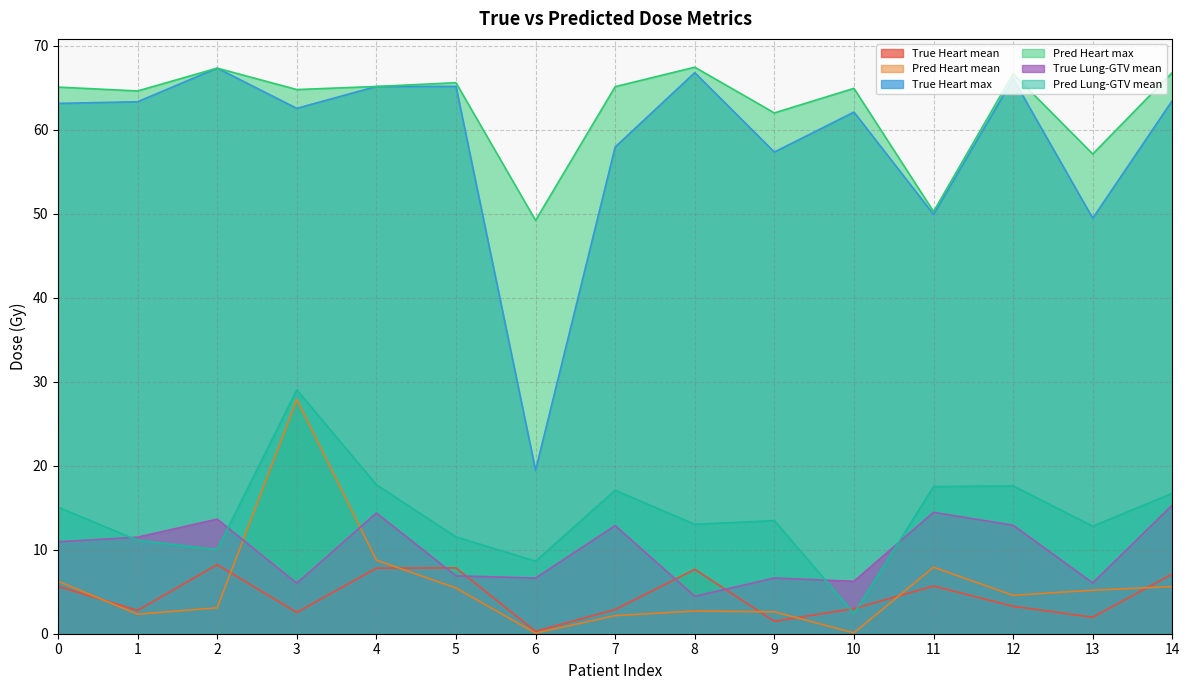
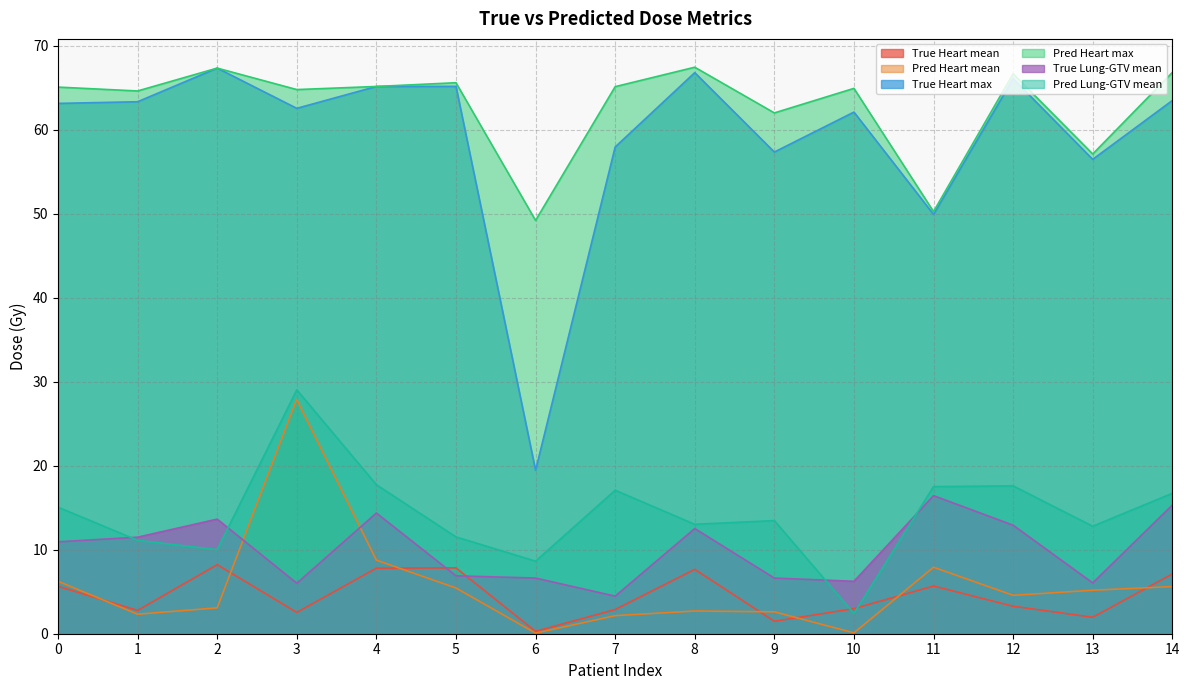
True Lung-GTV mean, 7: 13 -> 4
True Lung-GTV mean, 8: 4 -> 13
True Lung-GTV mean, 11: 14 -> 16
True Heart max, 13: 49 -> 56
